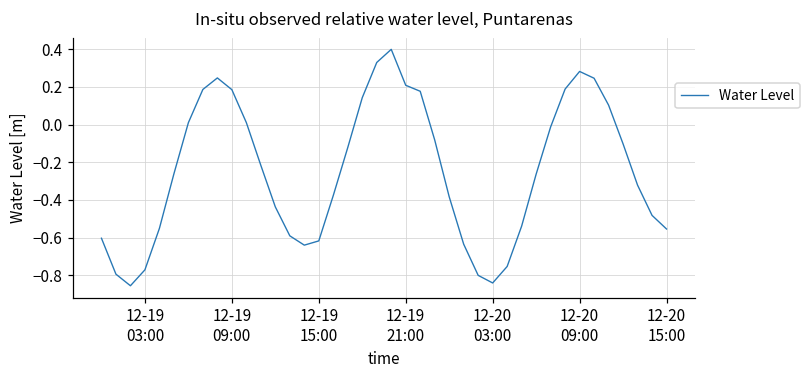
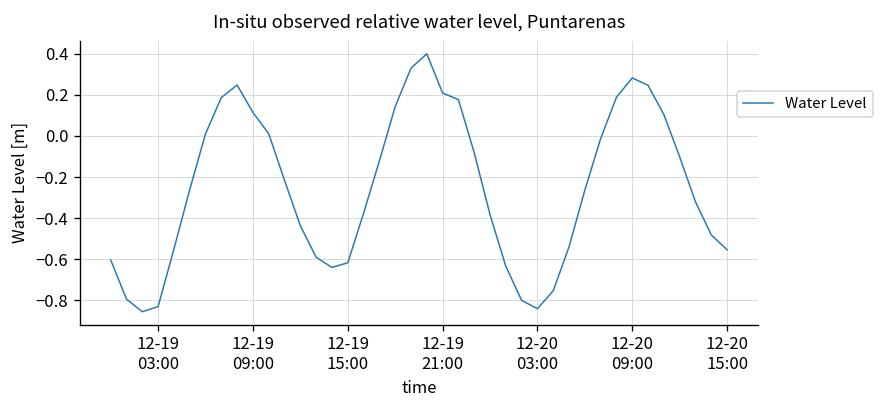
12-19 03:00: -0.77 -> -0.83
12-19 09:00: 0.18 -> 0.11
